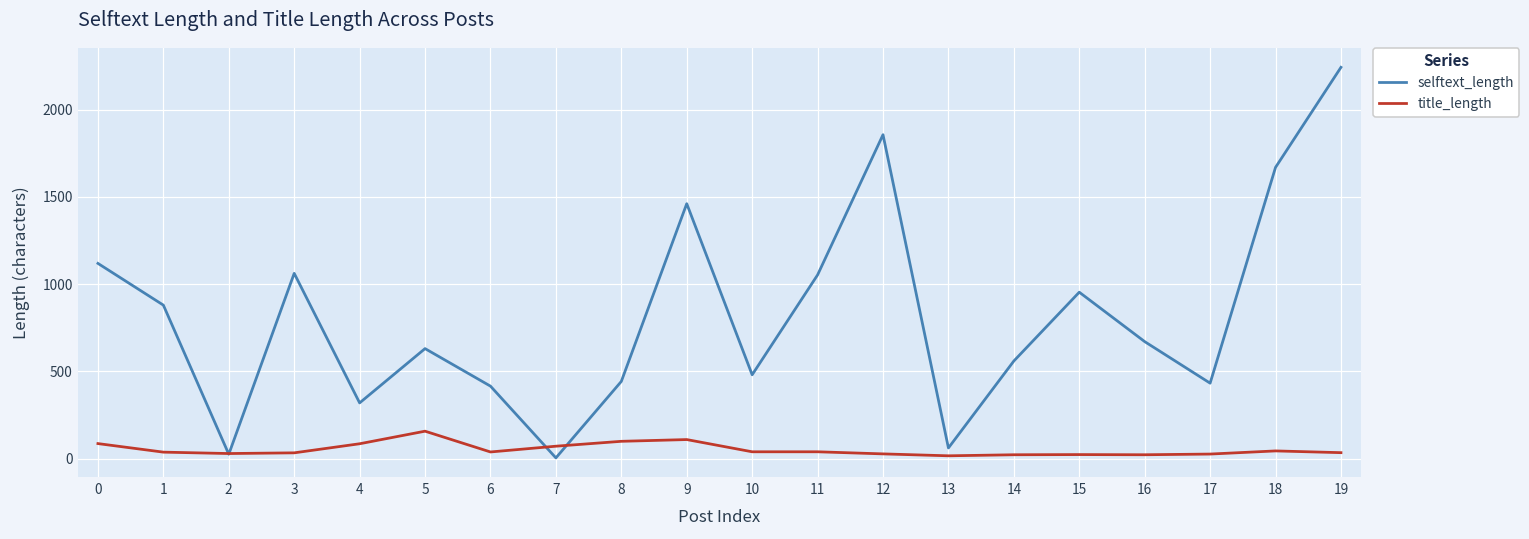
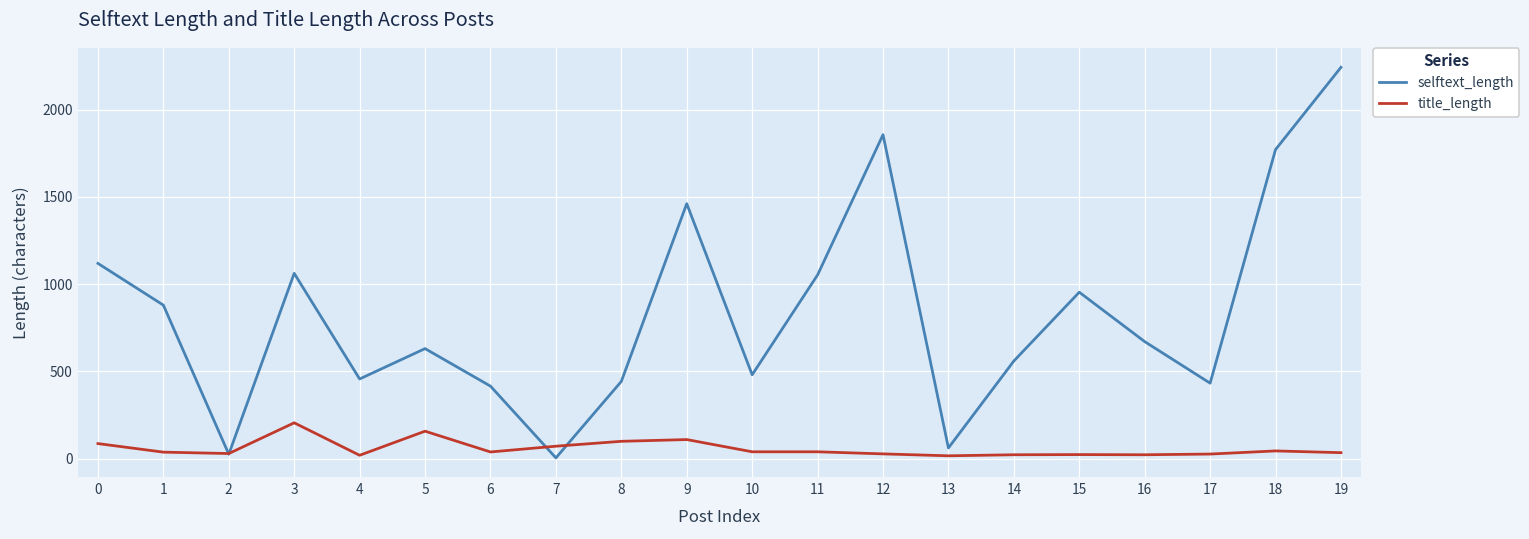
title_length, 3: 30 -> 210
selftext_length, 4: 320 -> 460
title_length, 4: 90 -> 20
selftext_length, 18: 1670 -> 1770
